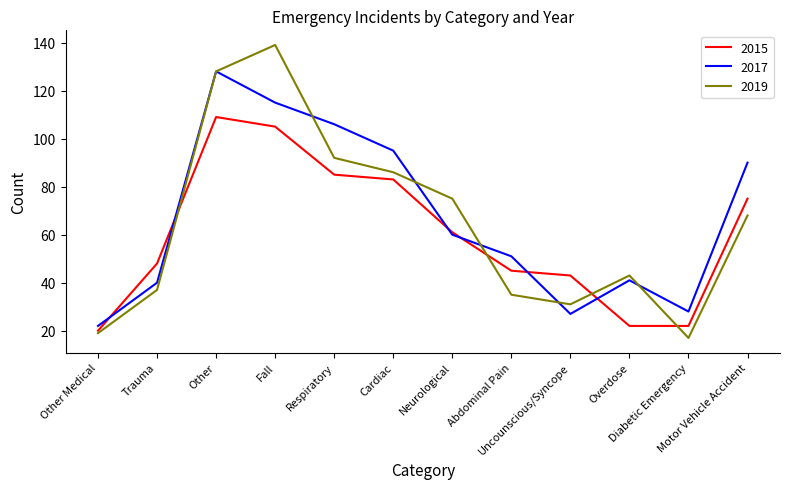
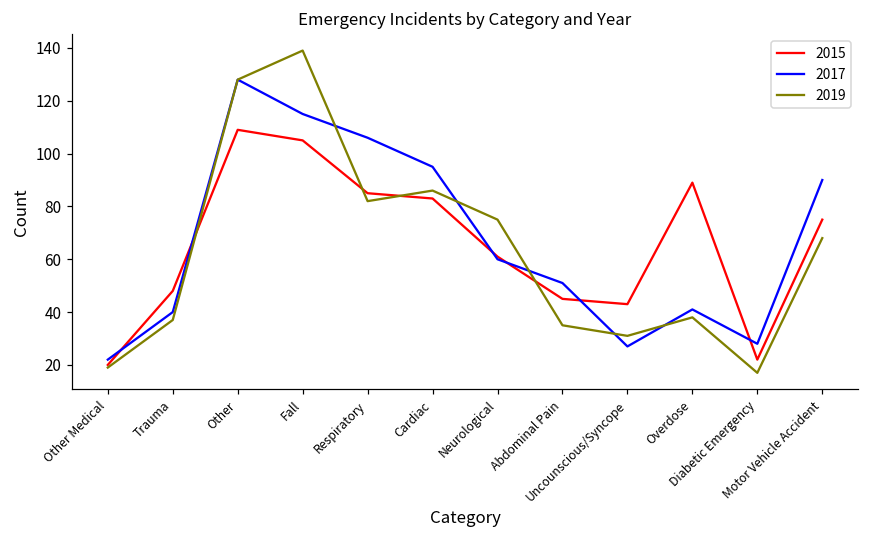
2019, Respiratory: 92 -> 82
2015, Overdose: 22 -> 89
2019, Overdose: 43 -> 38
